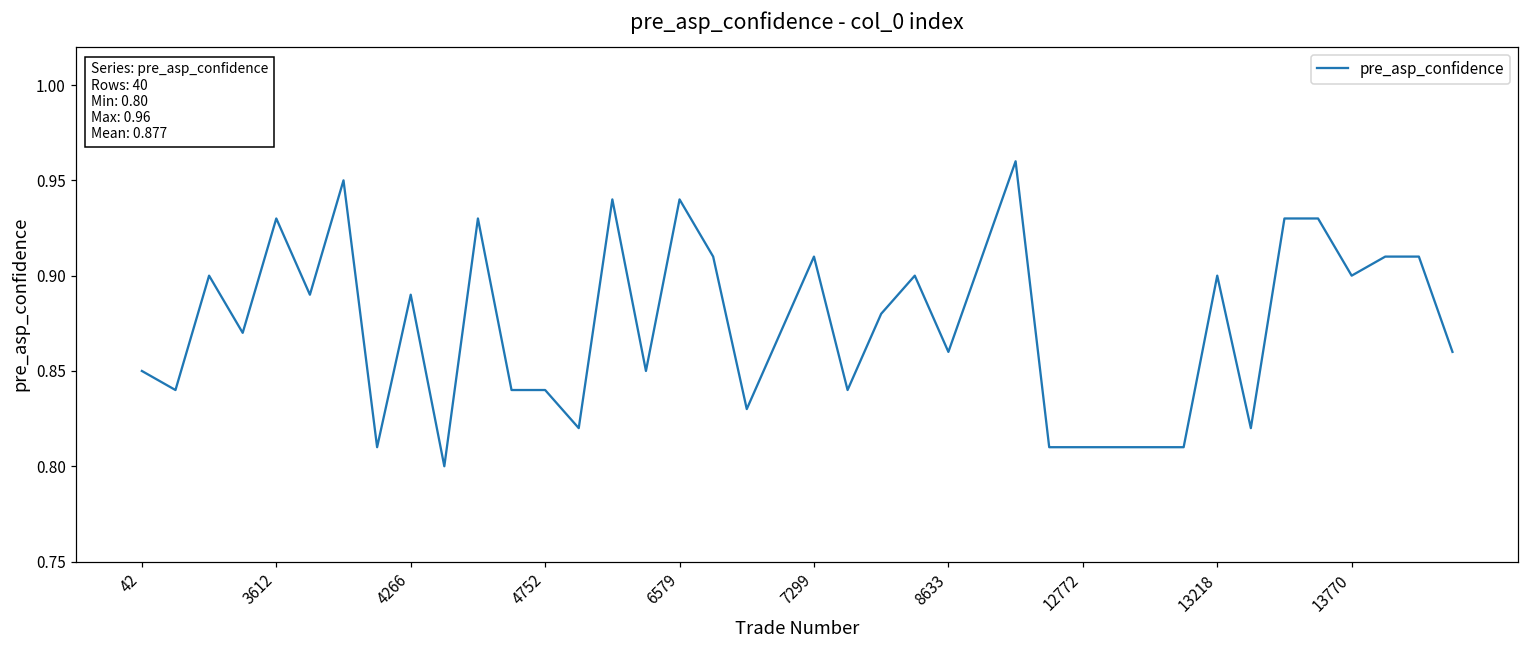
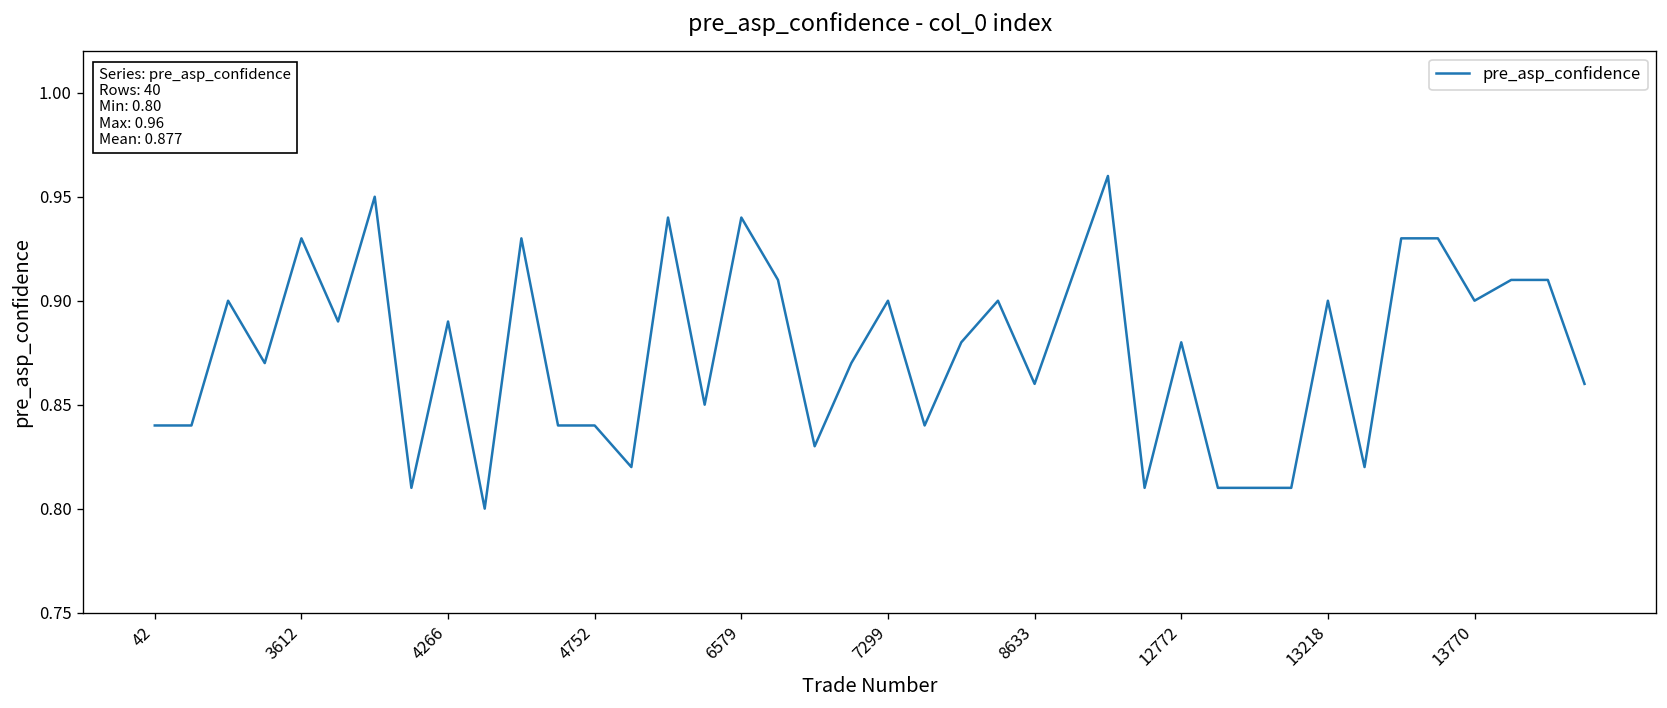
42: 0.85 -> 0.84
7299: 0.91 -> 0.90
12772: 0.81 -> 0.88
